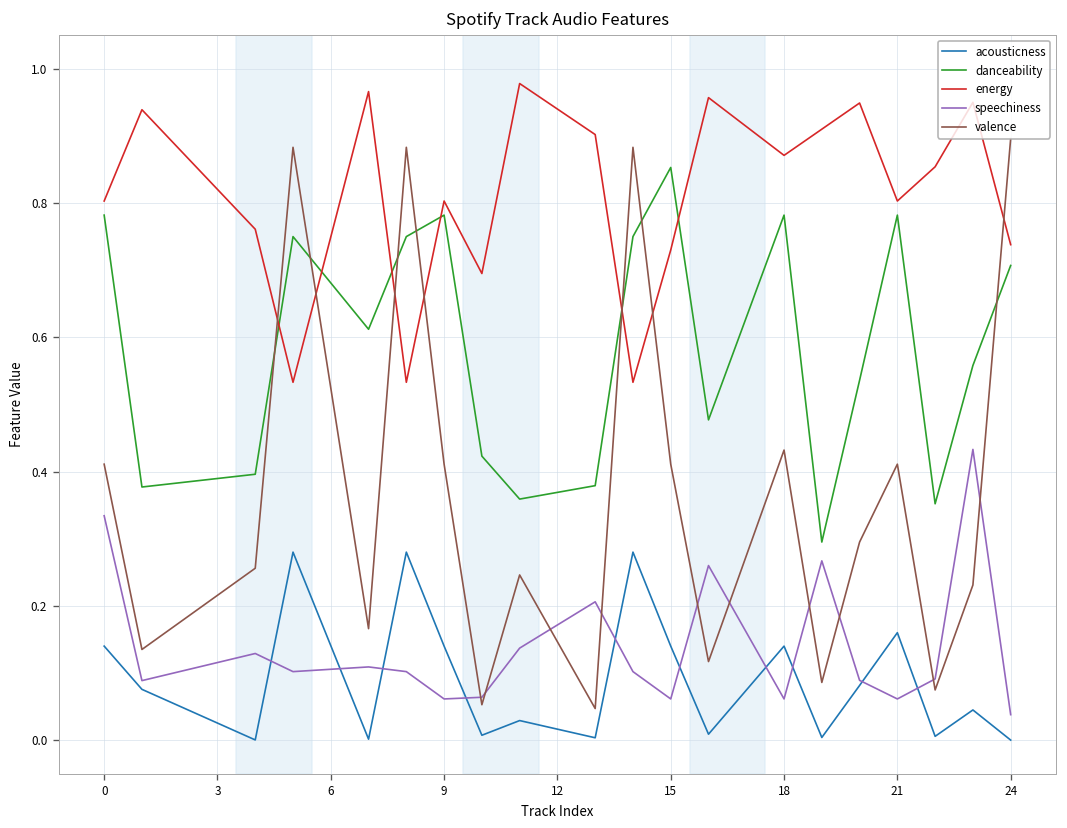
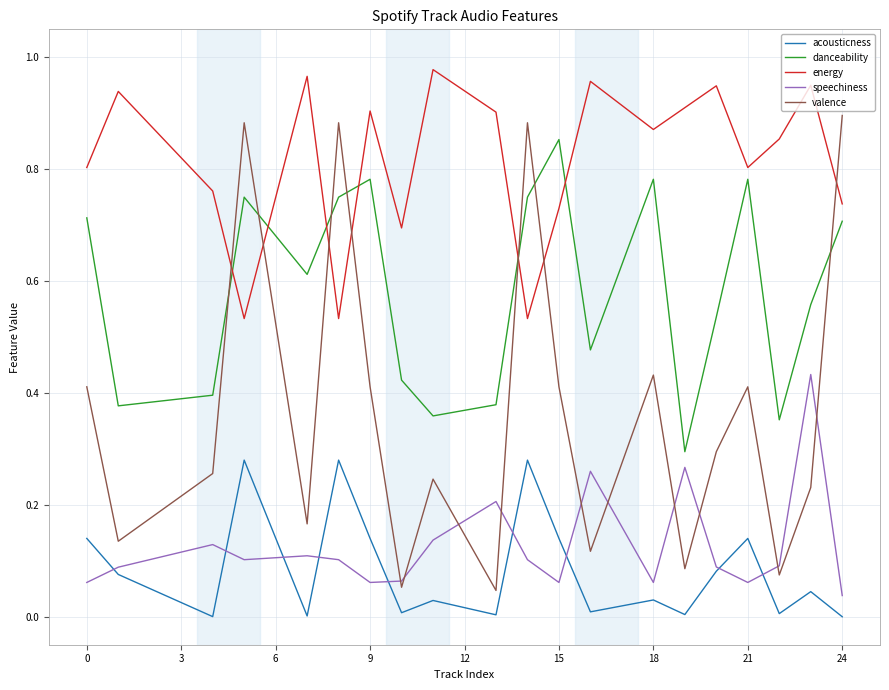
danceability, 0: 0.78 -> 0.71
speechiness, 0: 0.33 -> 0.06
energy, 9: 0.80 -> 0.90
acousticness, 18: 0.14 -> 0.03
acousticness, 21: 0.16 -> 0.14
